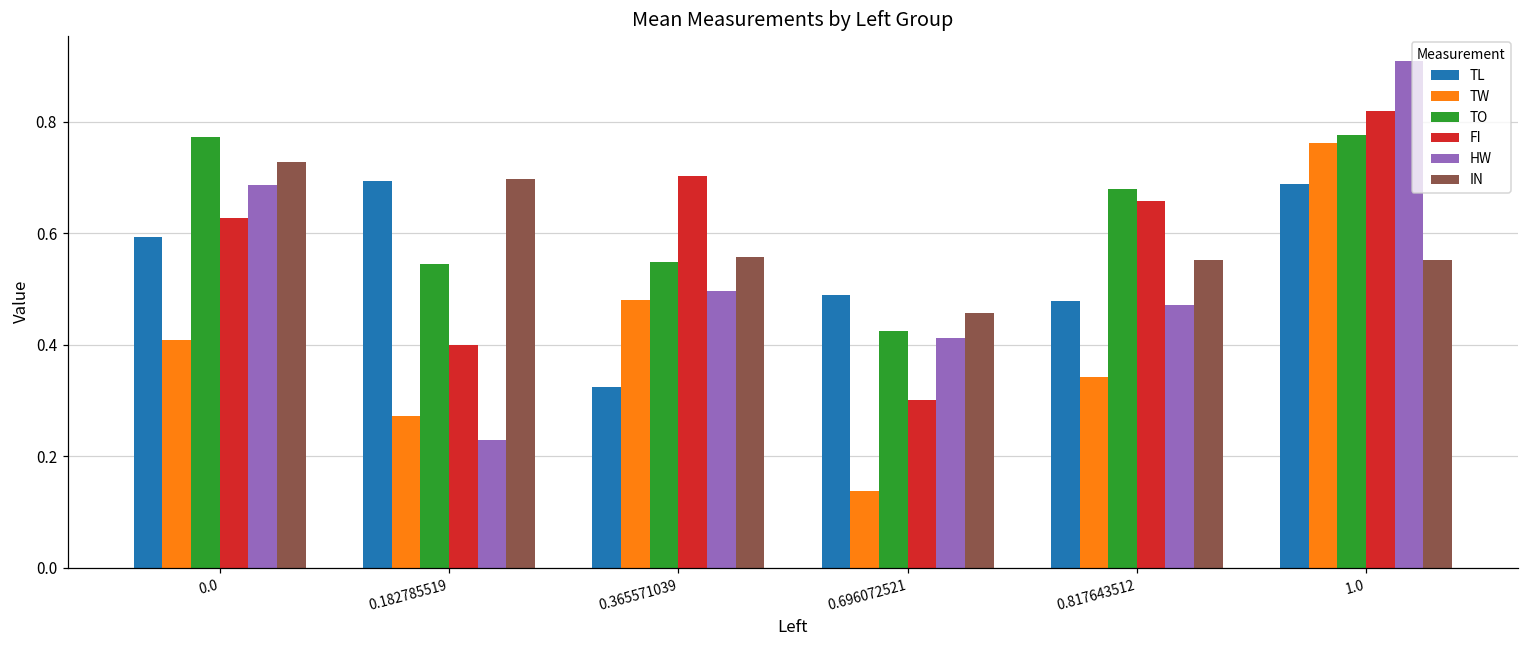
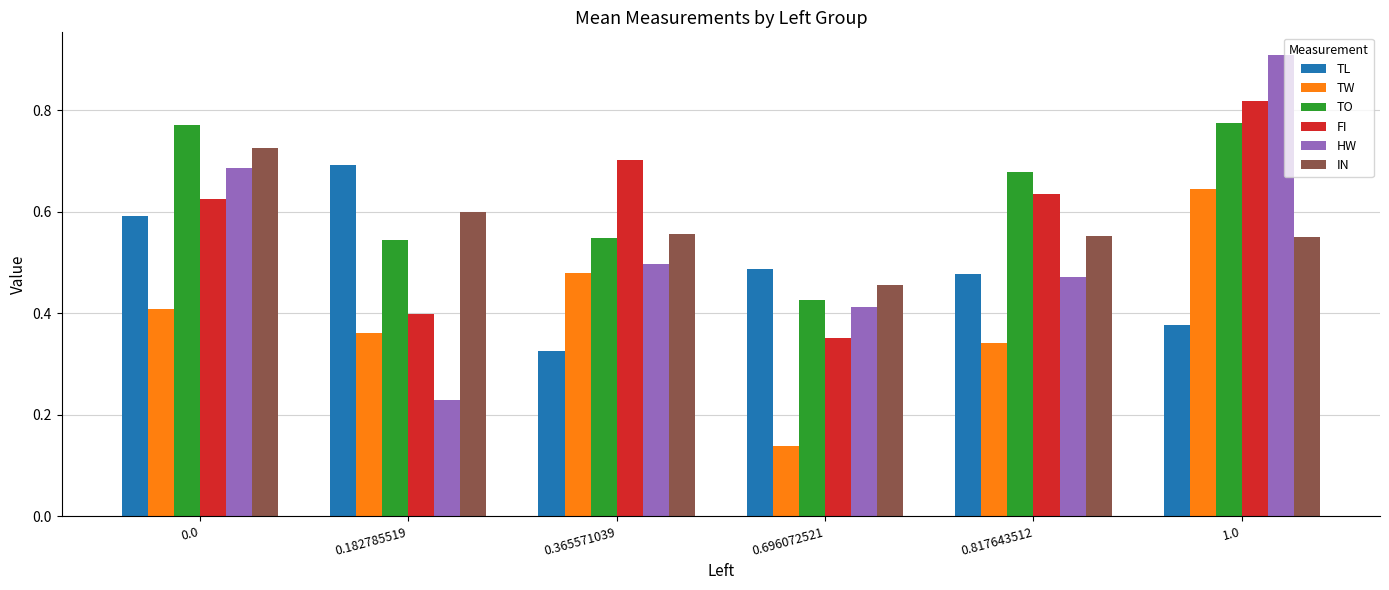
TW, 0.182785519: 0.27 -> 0.36
IN, 0.182785519: 0.70 -> 0.60
FI, 0.696072521: 0.30 -> 0.35
FI, 0.817643512: 0.66 -> 0.64
TL, 1.0: 0.69 -> 0.38
TW, 1.0: 0.76 -> 0.65
